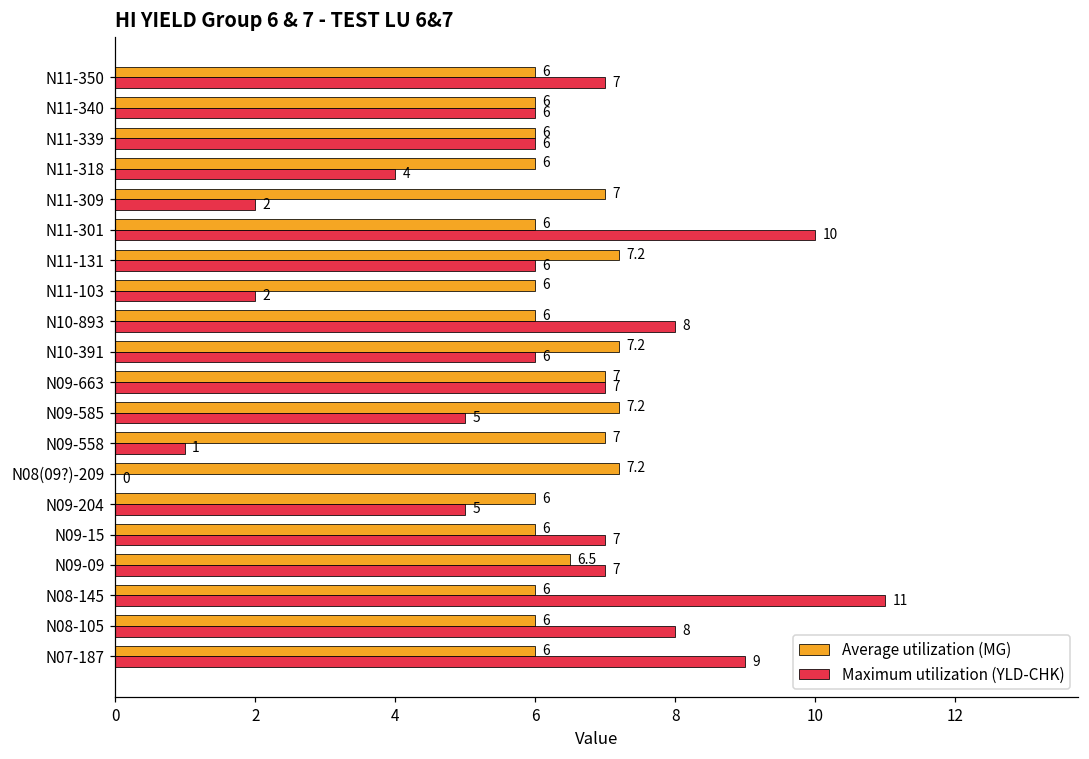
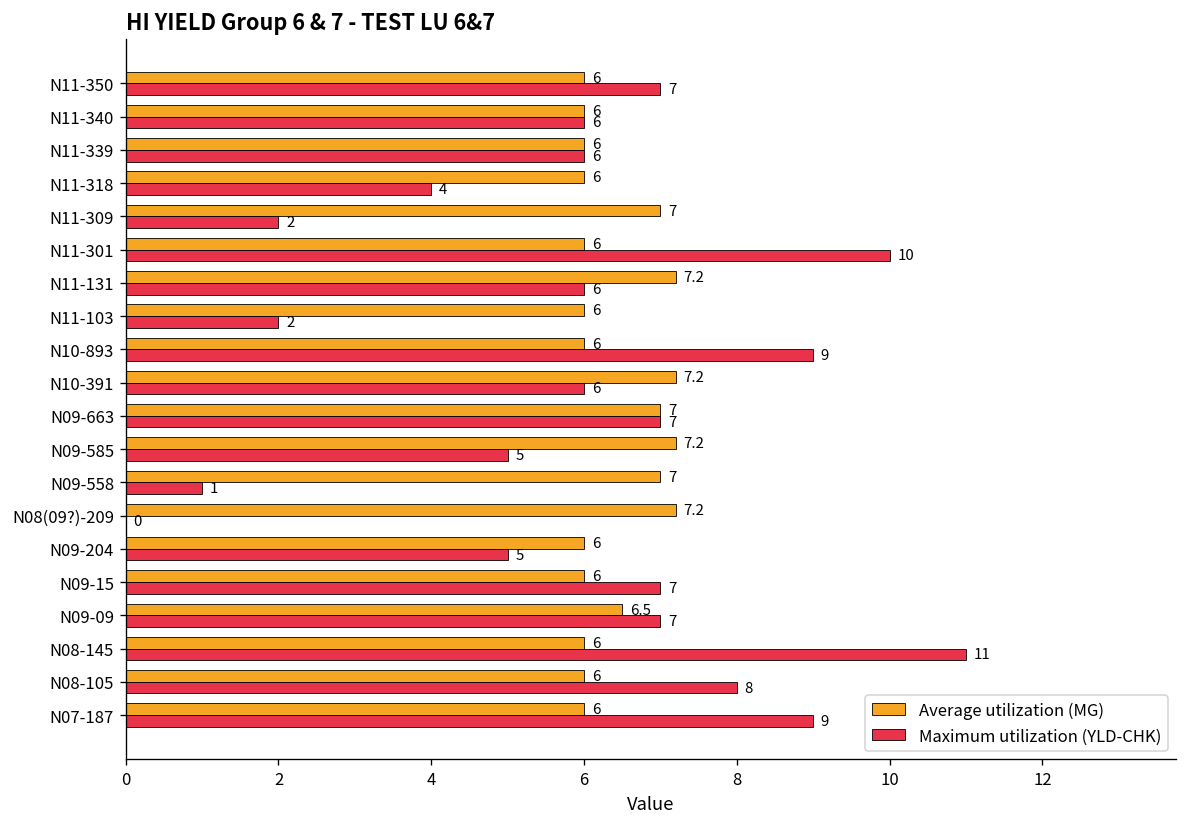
Maximum utilization (YLD-CHK), N10-893: 8 -> 9
